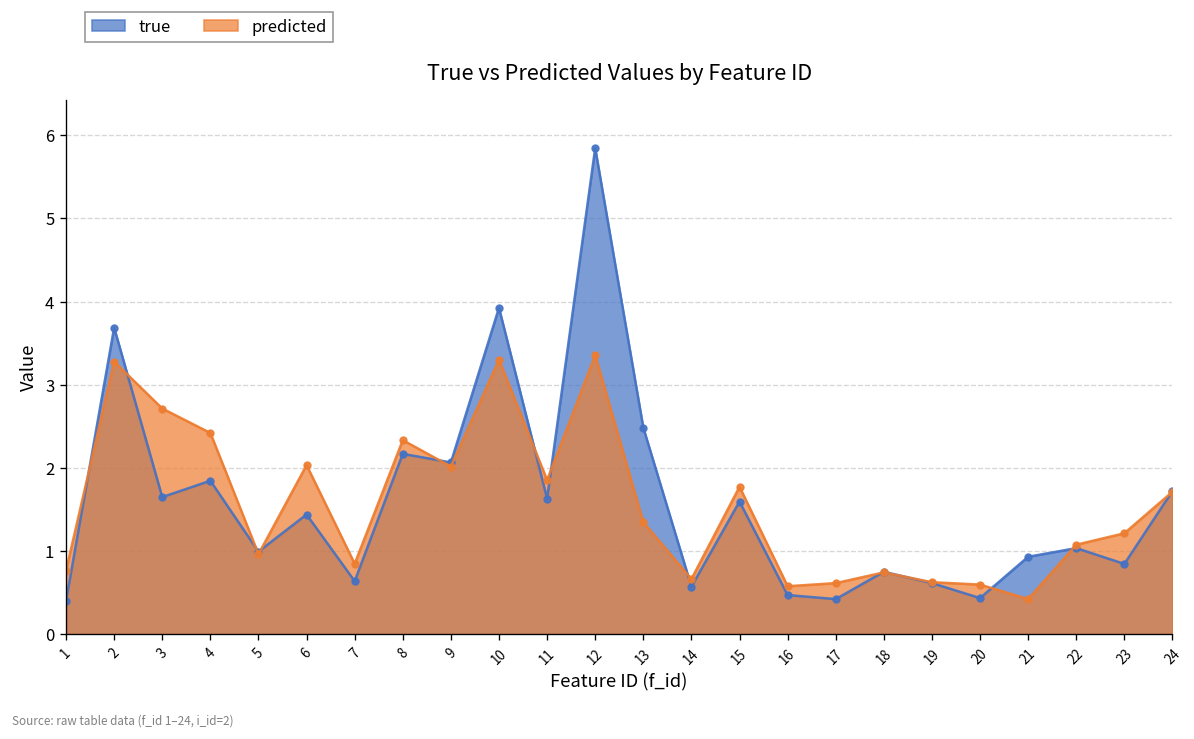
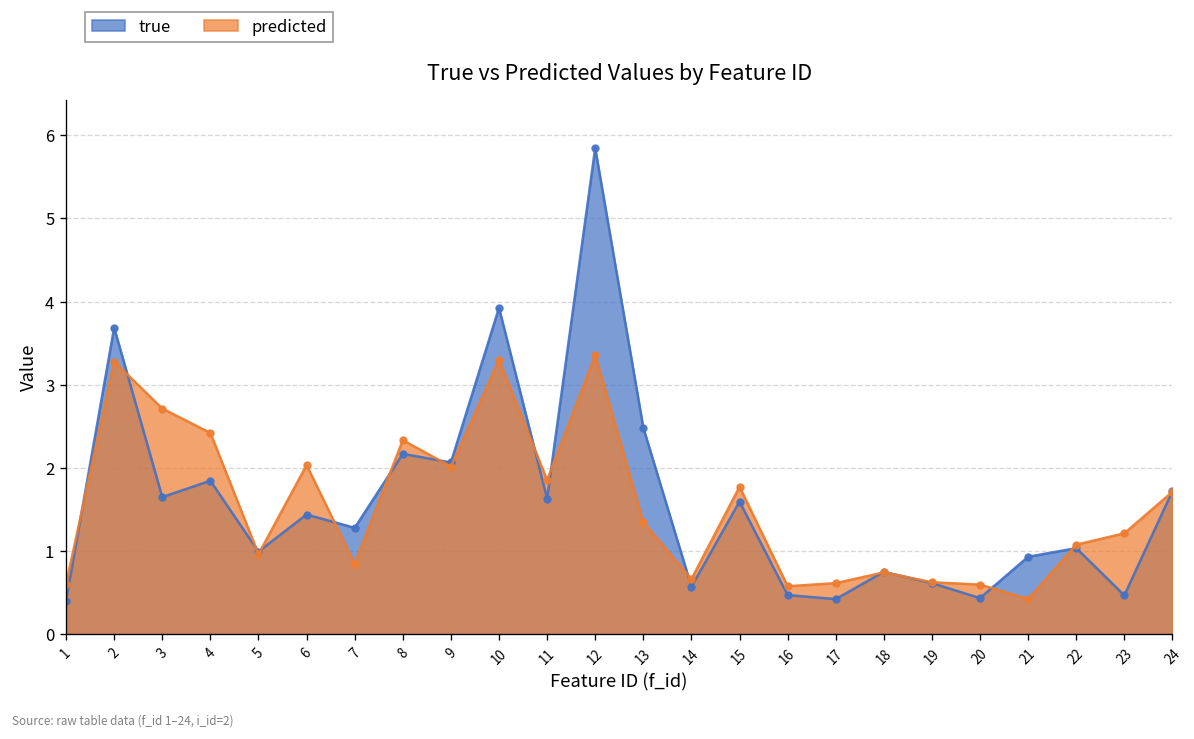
predicted, 1: 0.8 -> 0.6
true, 7: 0.6 -> 1.3
true, 23: 0.8 -> 0.5
